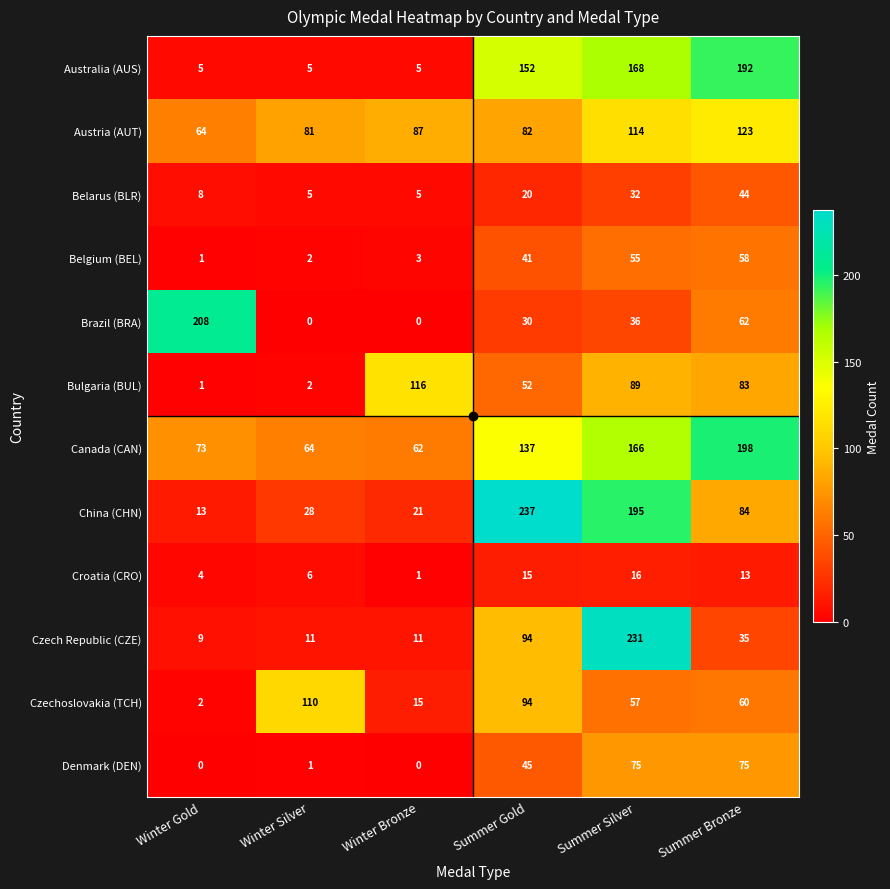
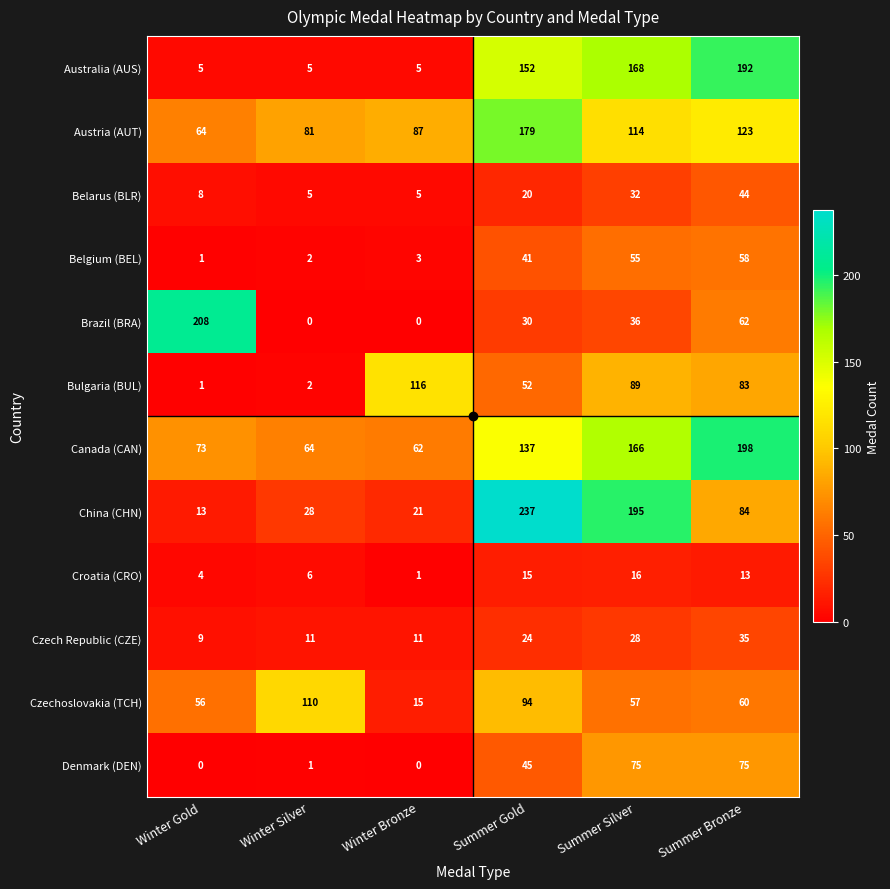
Austria (AUT), Summer Gold: 82 -> 179
Czech Republic (CZE), Summer Gold: 94 -> 24
Czech Republic (CZE), Summer Silver: 231 -> 28
Czechoslovakia (TCH), Winter Gold: 2 -> 56
